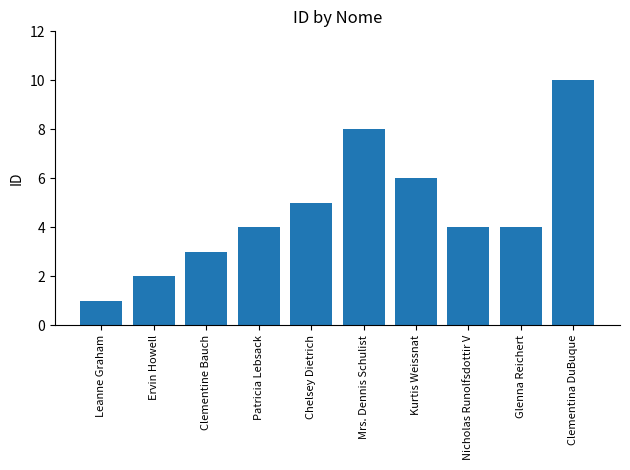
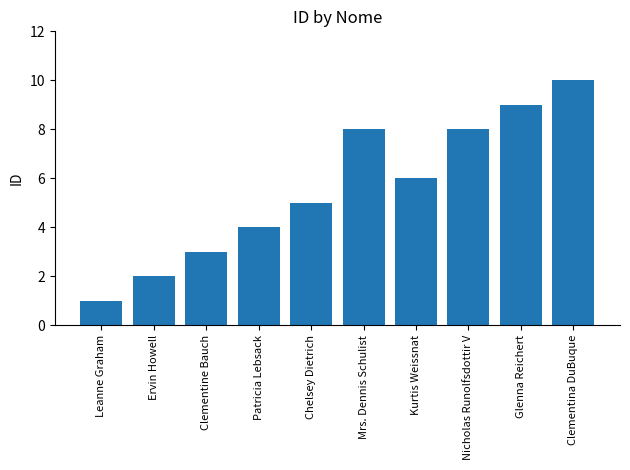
Nicholas Runolfsdottir V: 4 -> 8
Glenna Reichert: 4 -> 9
